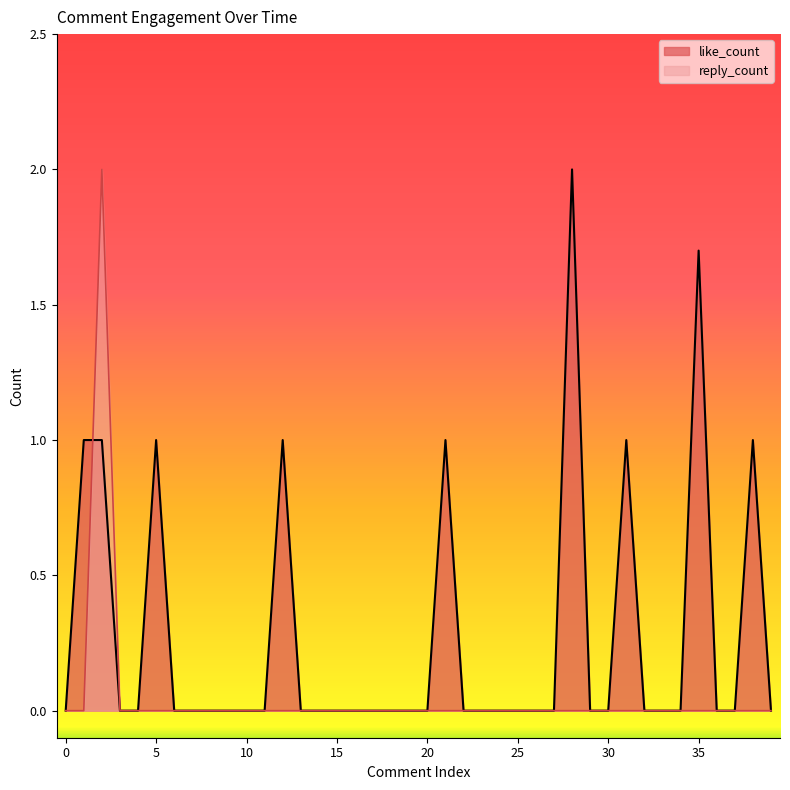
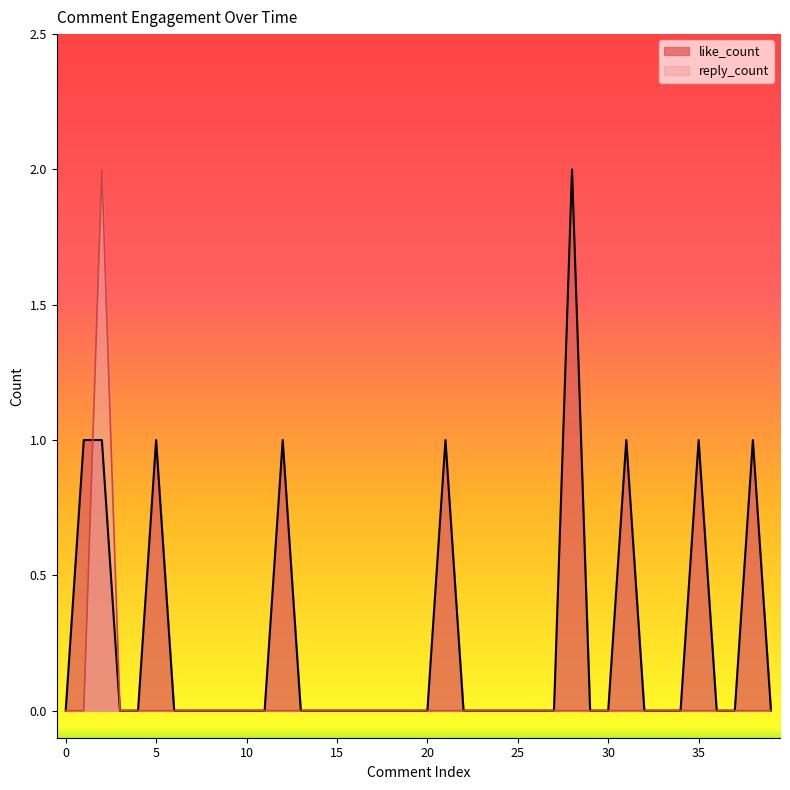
like_count, 35: 1.7 -> 1.0
